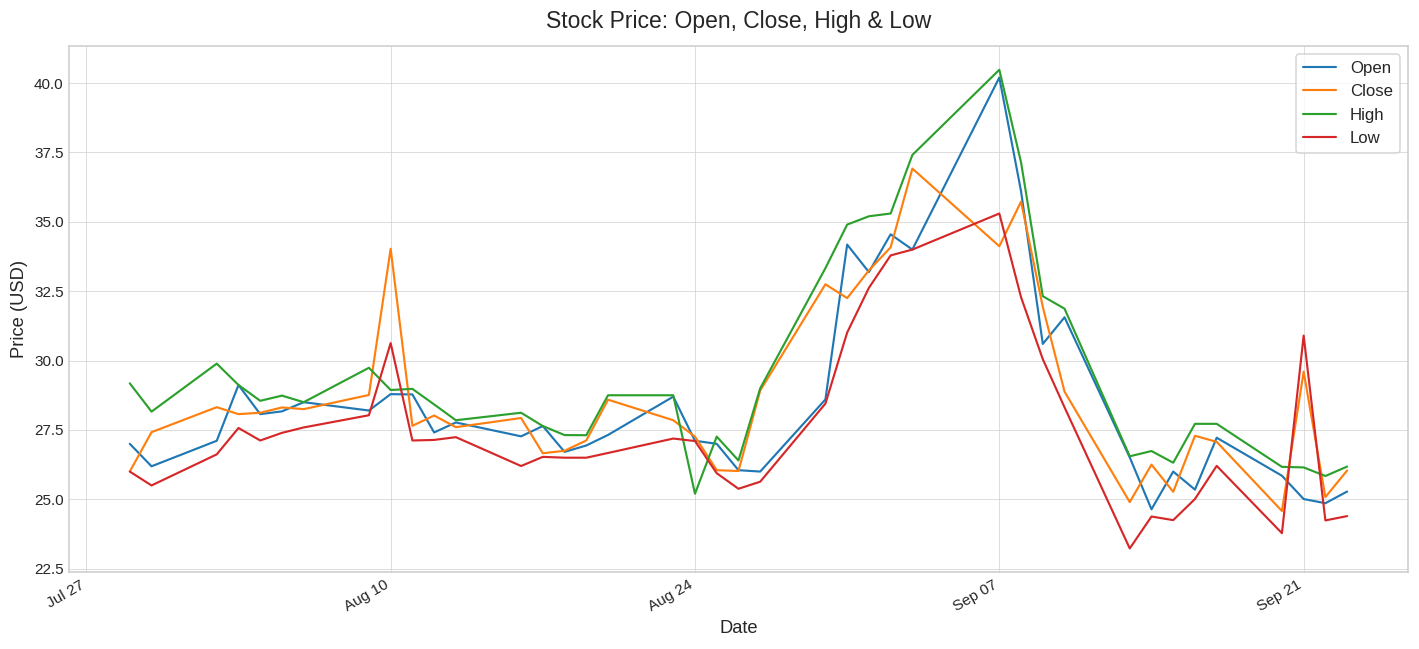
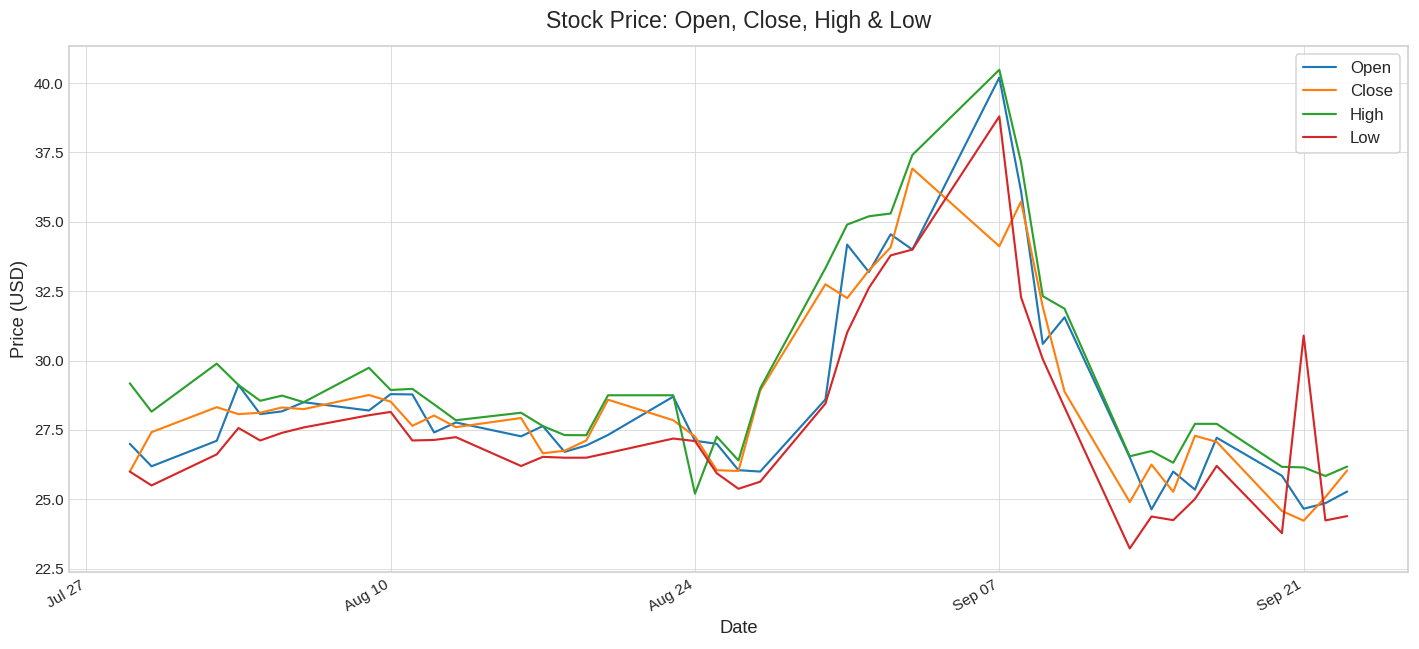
Close, Aug 10: 34.0 -> 28.5
Low, Aug 10: 30.6 -> 28.2
Low, Sep 07: 35.3 -> 38.8
Open, Sep 21: 25.0 -> 24.7
Close, Sep 21: 29.6 -> 24.2
